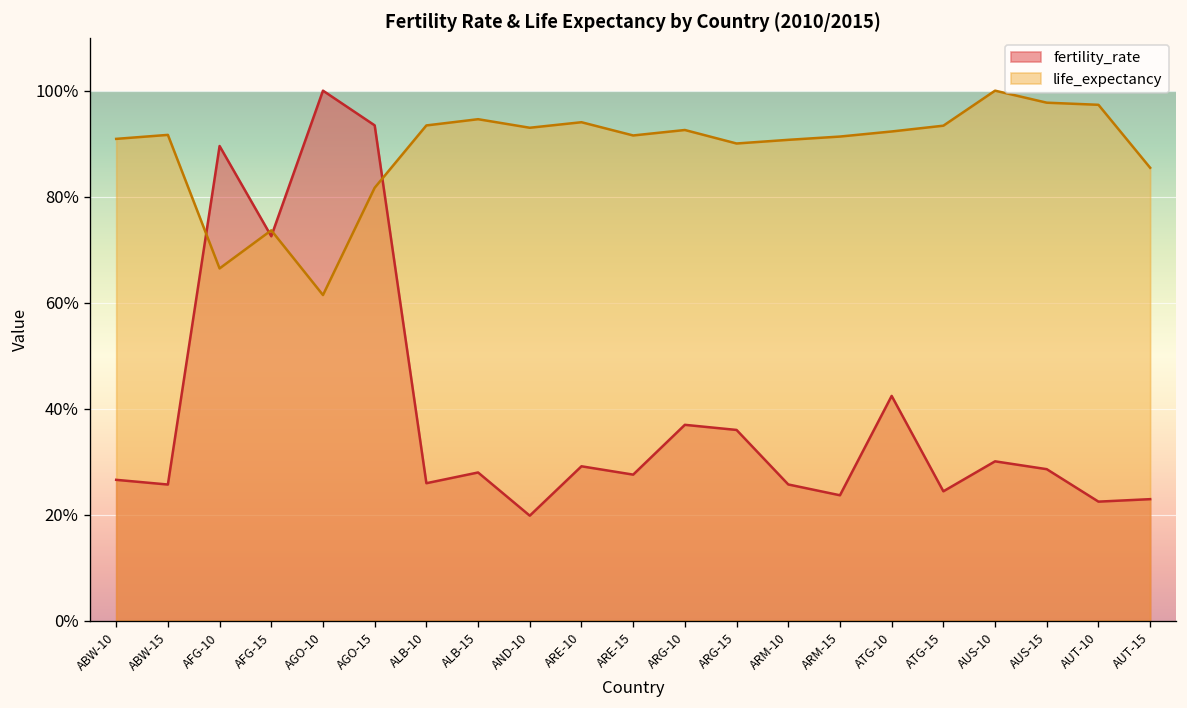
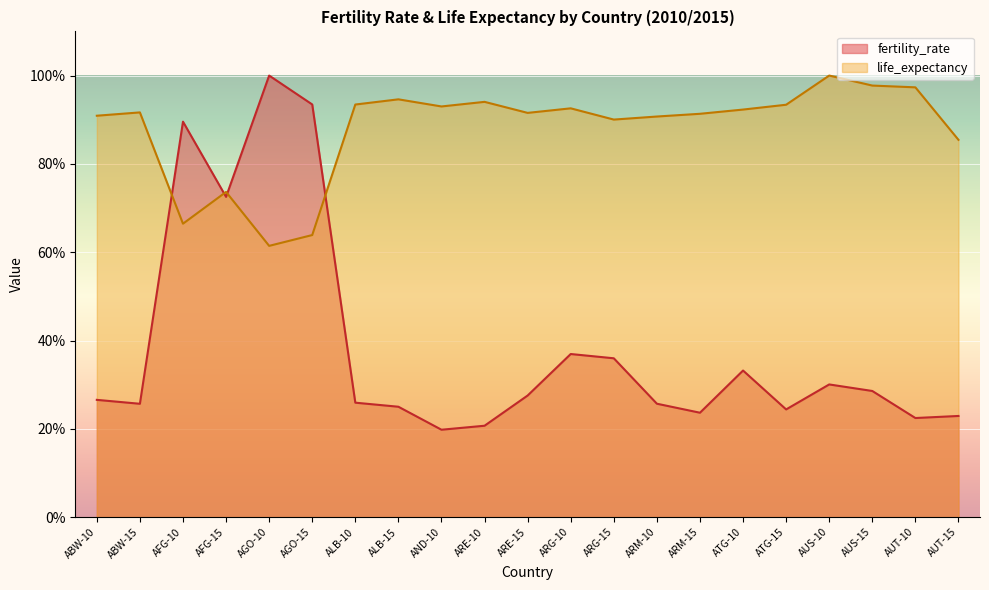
life_expectancy, AGO-15: 82% -> 64%
fertility_rate, ALB-15: 28% -> 25%
fertility_rate, ARE-10: 29% -> 21%
fertility_rate, ATG-10: 42% -> 33%
